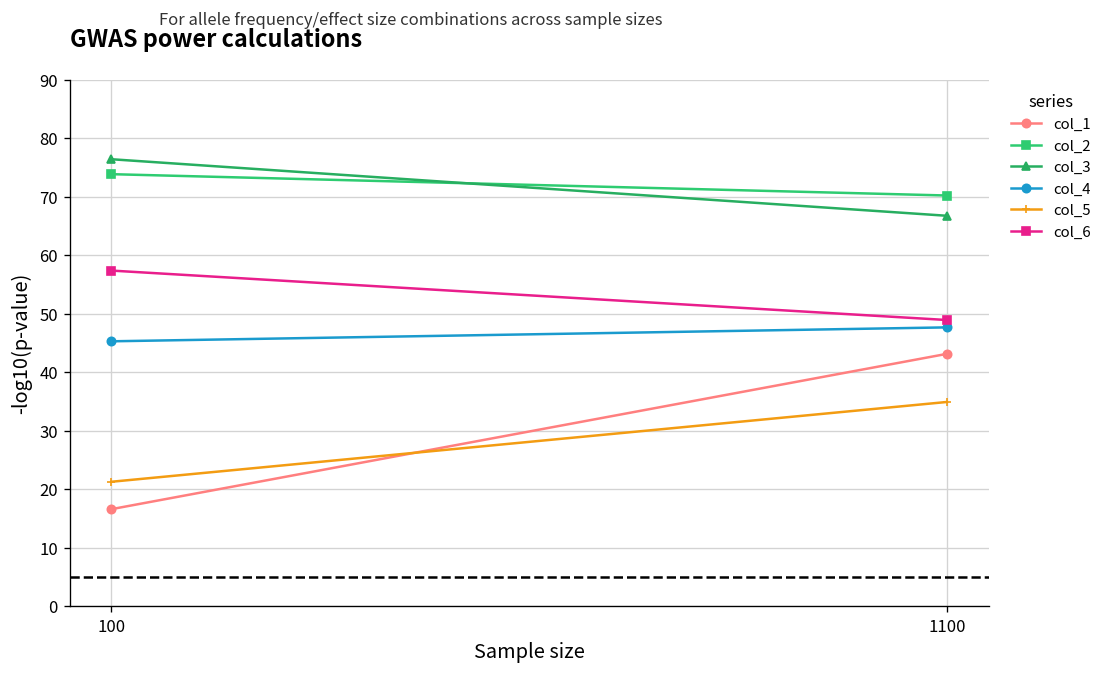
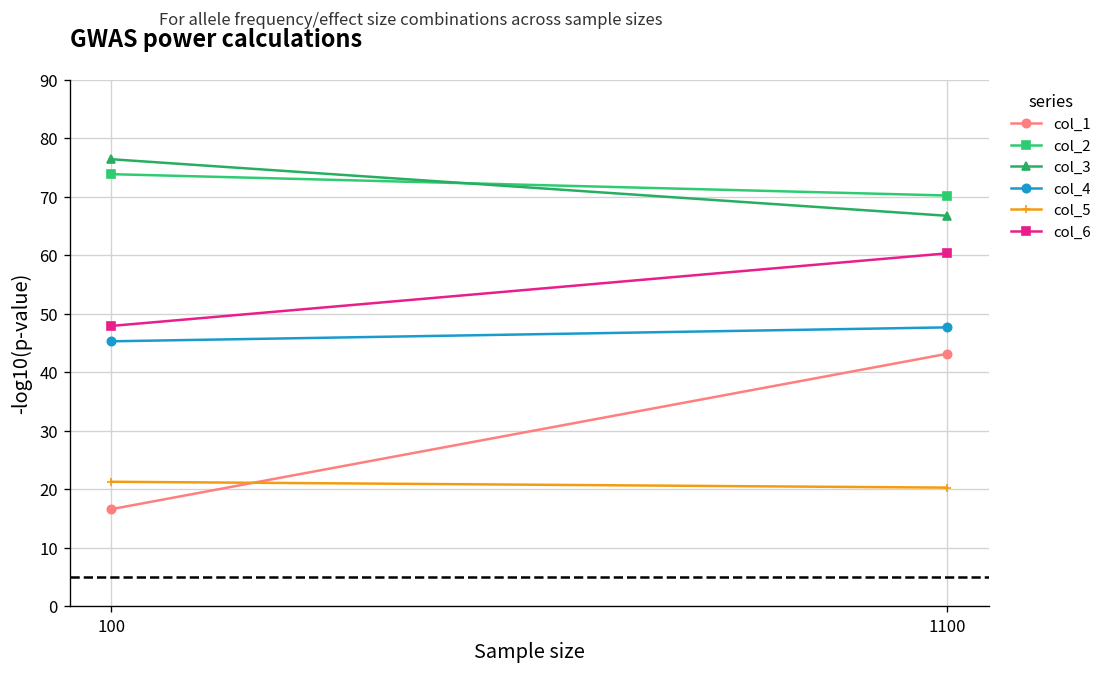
col_6, 100: 57 -> 48
col_5, 1100: 35 -> 20
col_6, 1100: 49 -> 60
